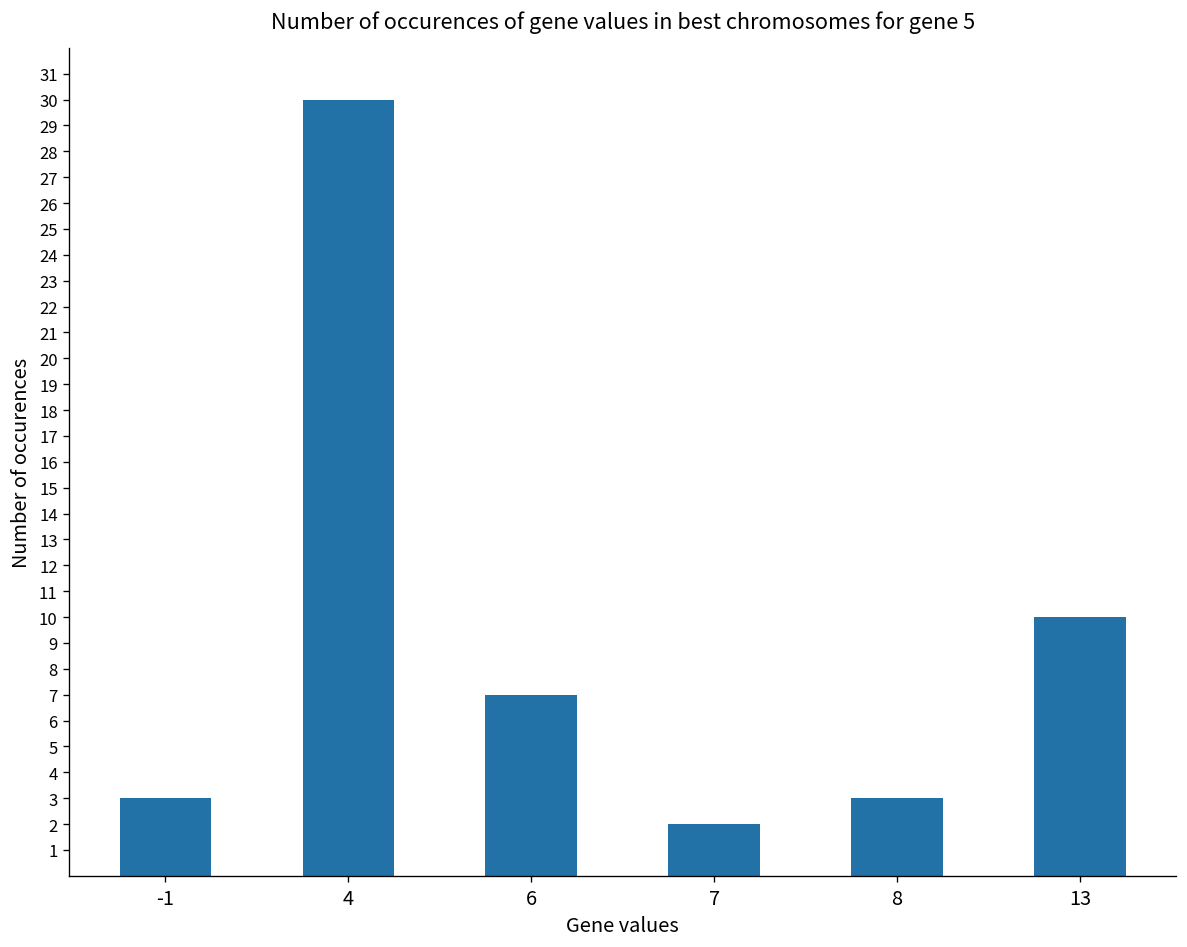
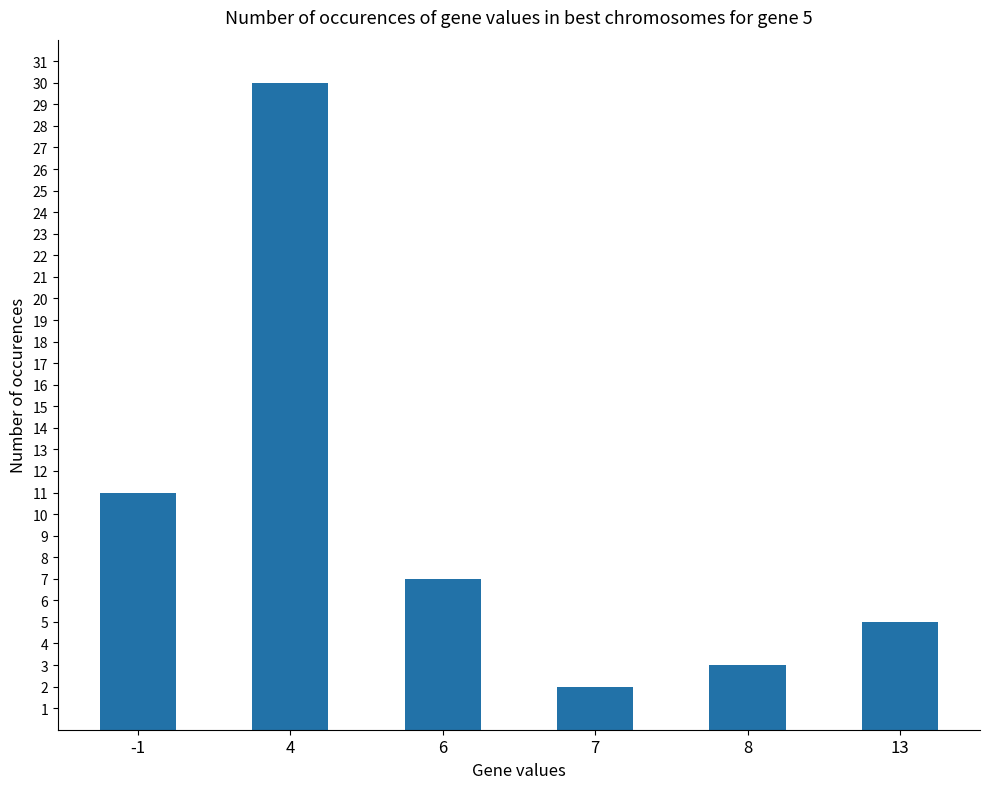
-1: 3 -> 11
13: 10 -> 5
